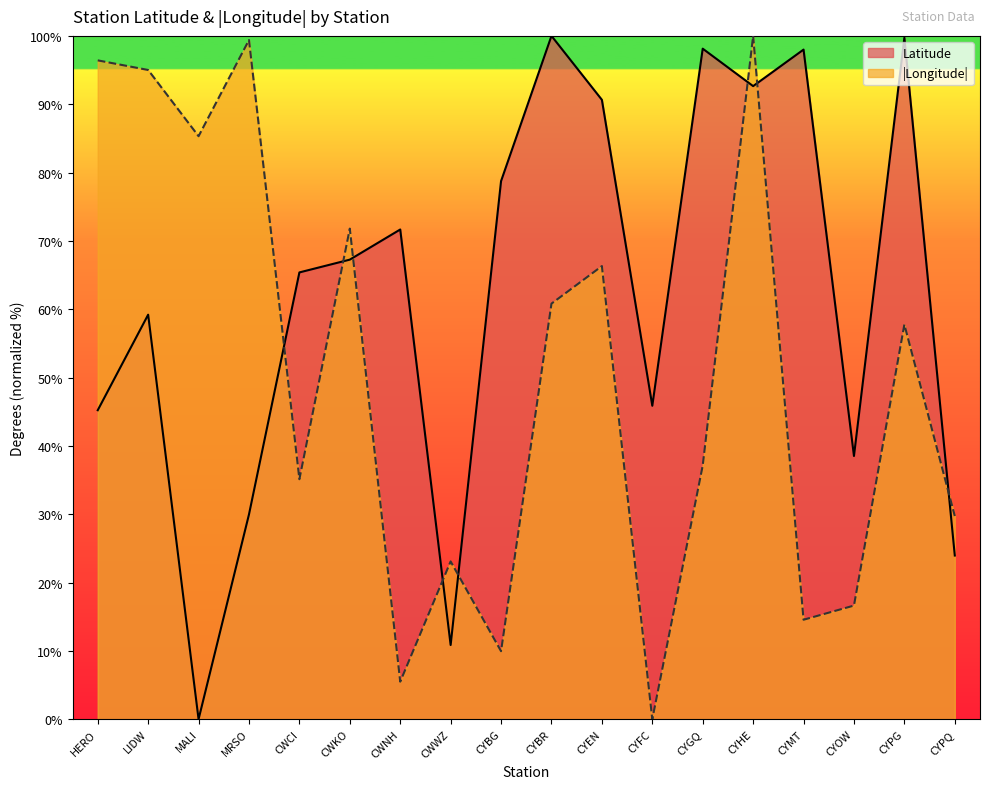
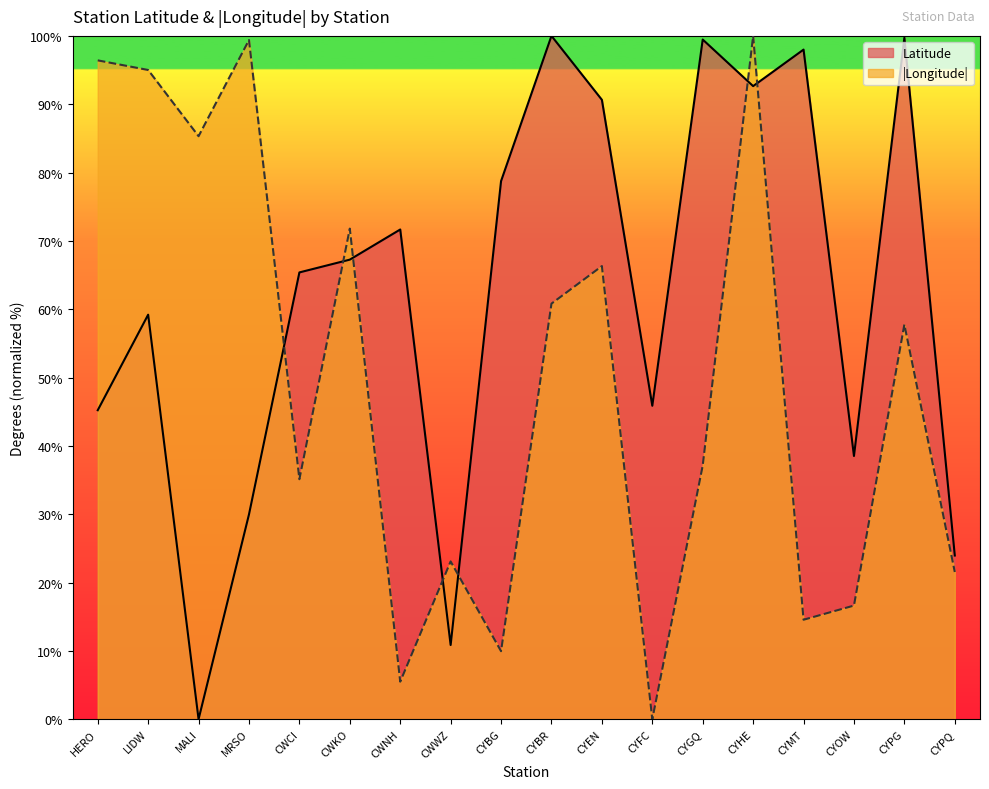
Latitude, CYGQ: 98% -> 99%
|Longitude|, CYPQ: 30% -> 22%
